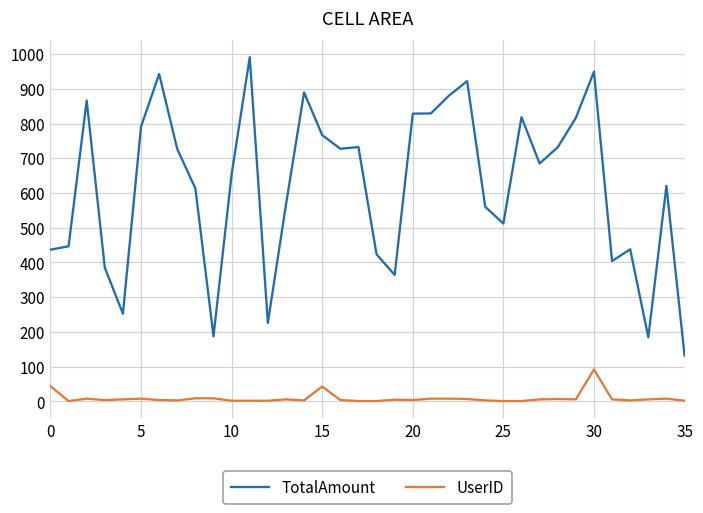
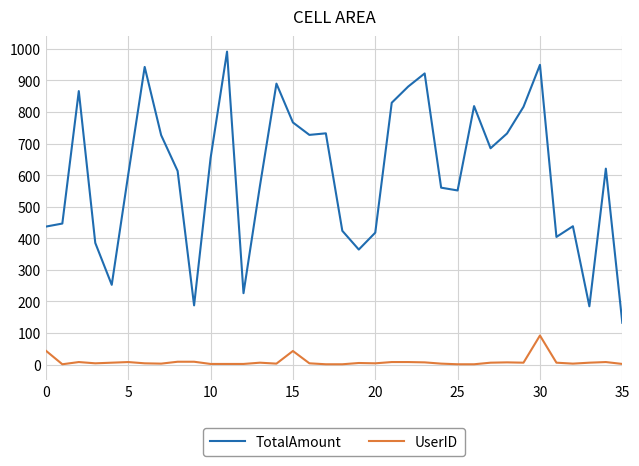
TotalAmount, 5: 790 -> 600
TotalAmount, 20: 830 -> 420
TotalAmount, 25: 510 -> 550
